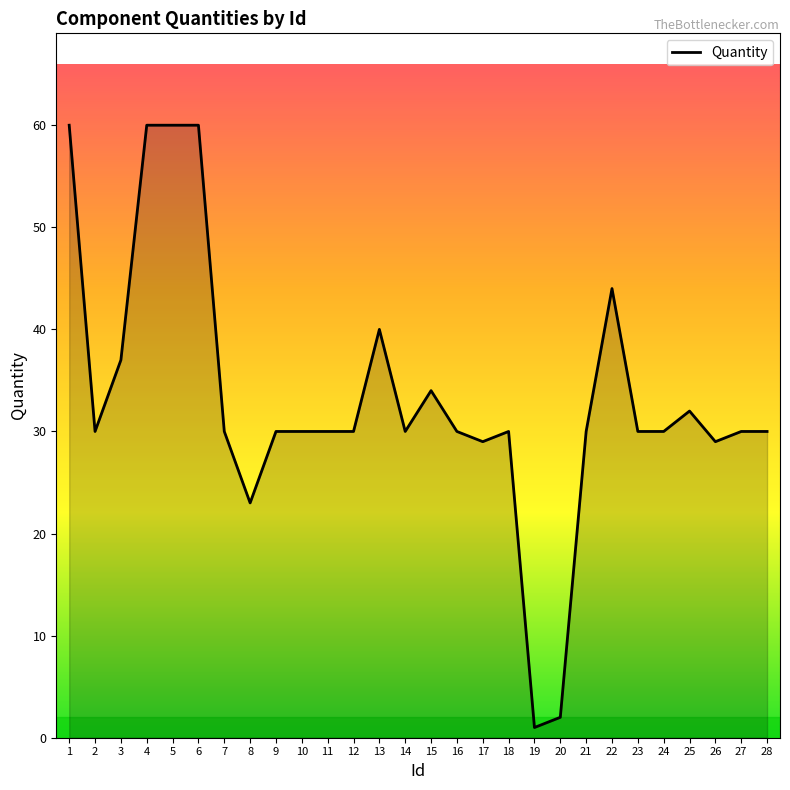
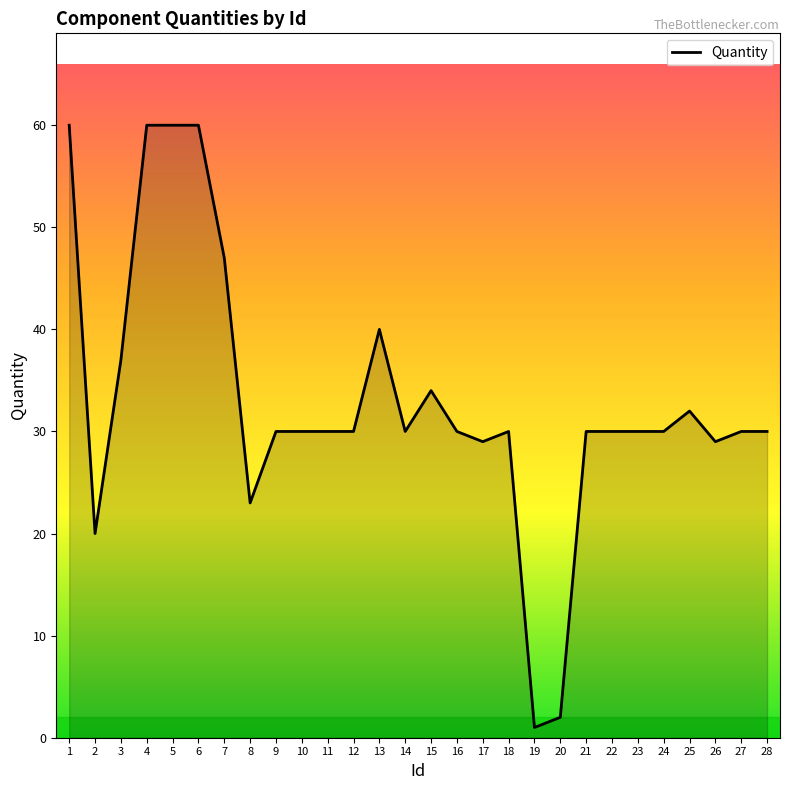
2: 30 -> 20
7: 30 -> 47
22: 44 -> 30
